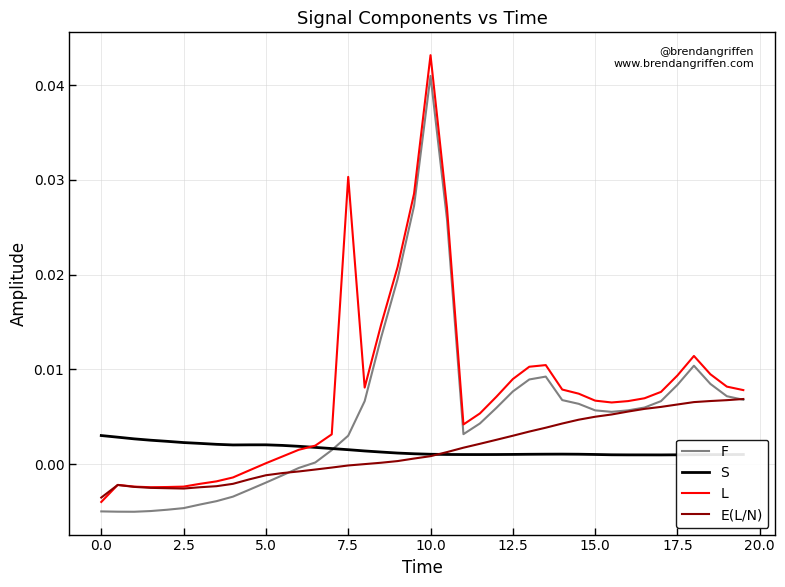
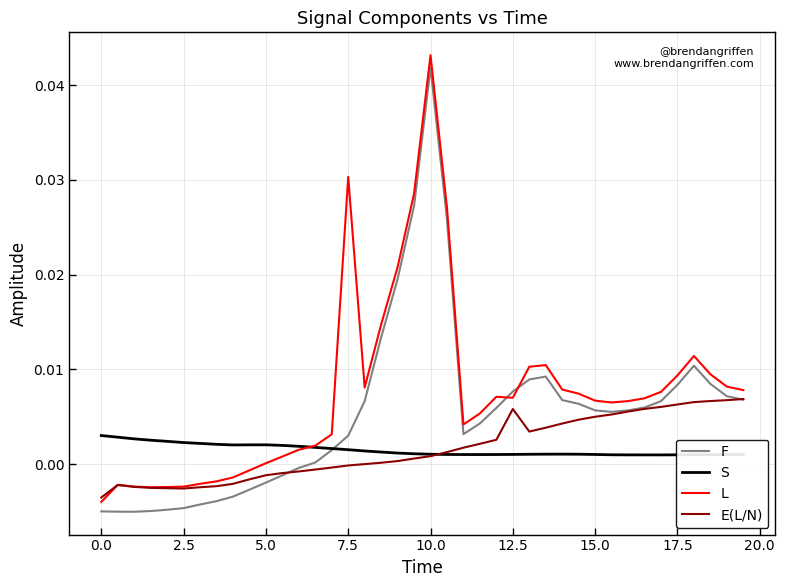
F, 10.0: 0.041 -> 0.042
L, 12.5: 0.009 -> 0.007
E(L/N), 12.5: 0.003 -> 0.006
